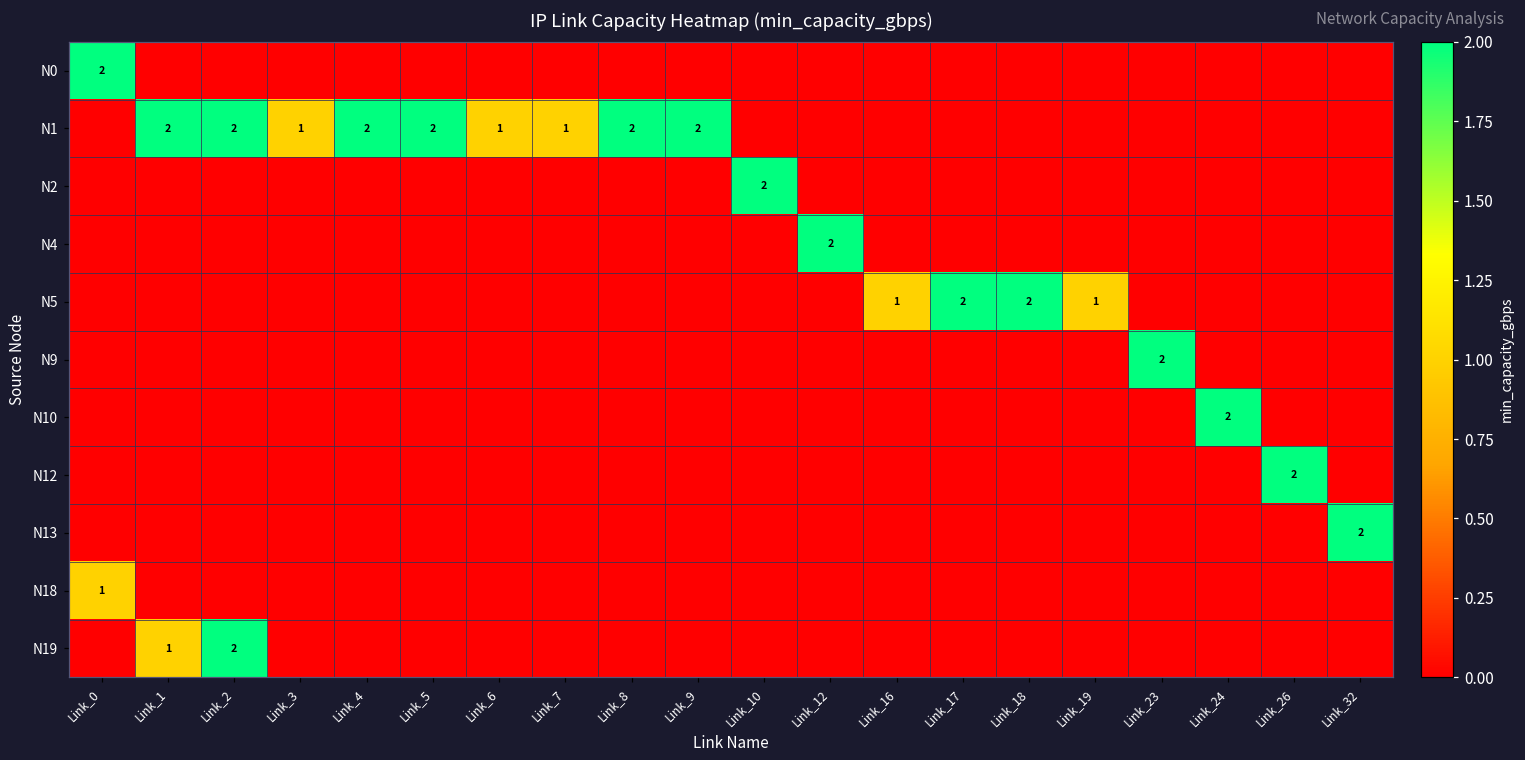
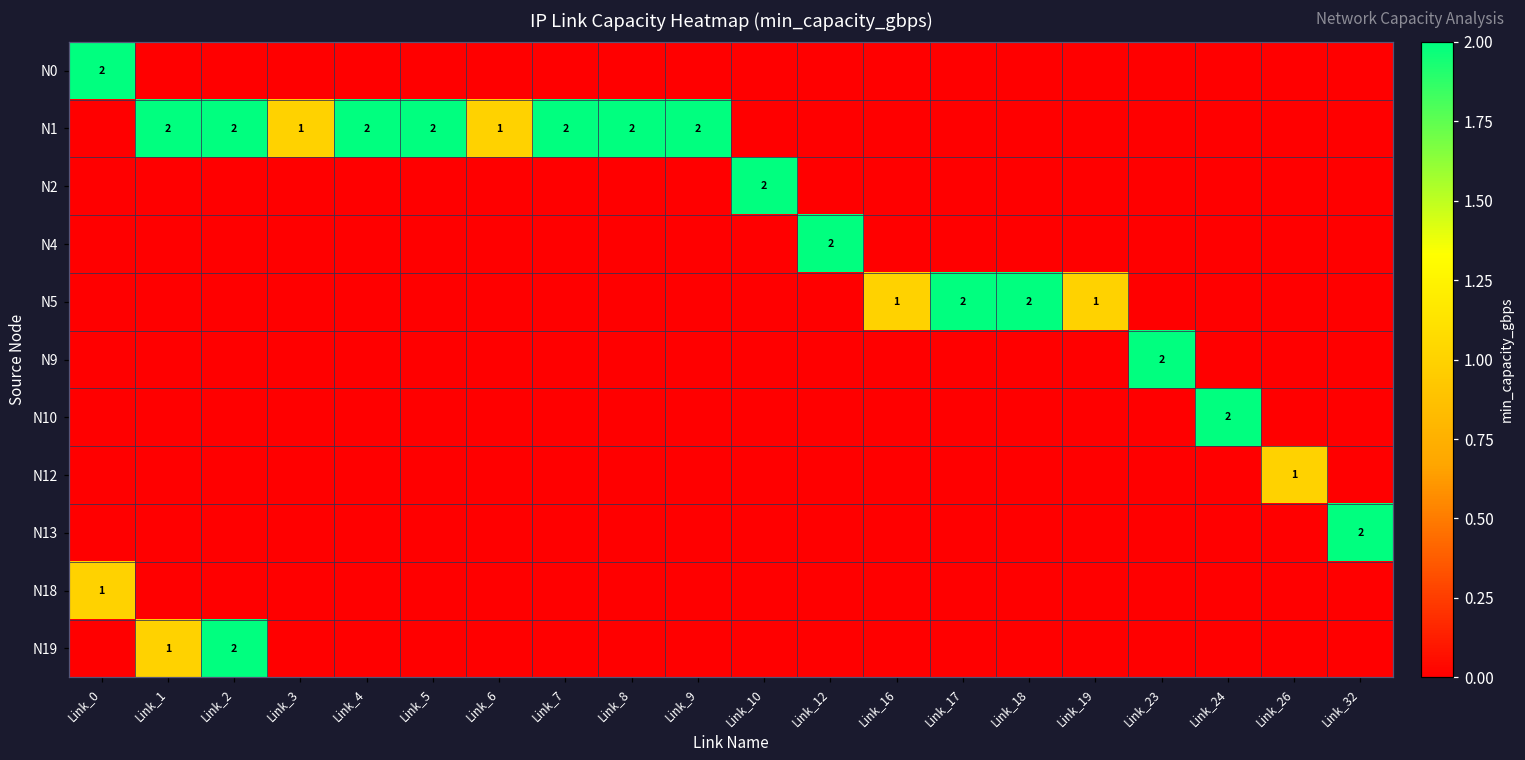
N1, Link_7: 1 -> 2
N12, Link_26: 2 -> 1
